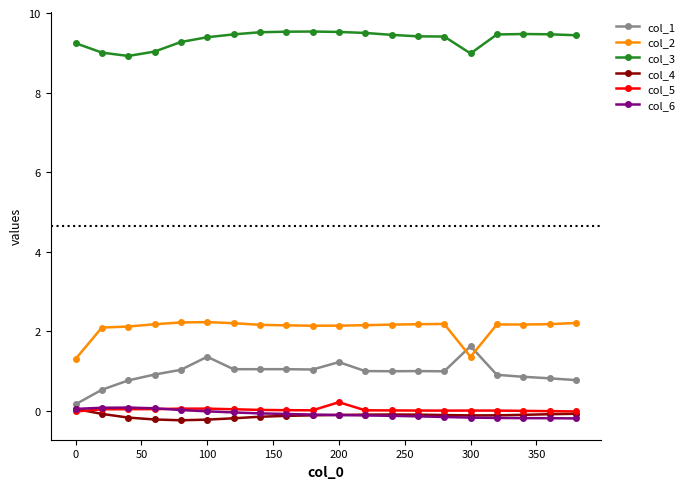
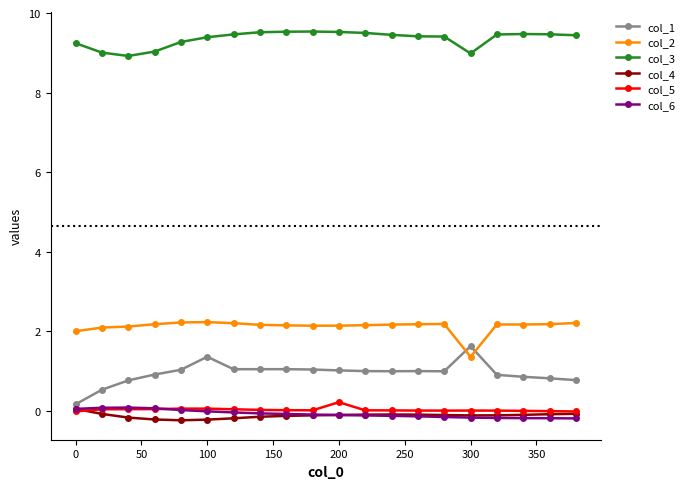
col_2, 0: 1.3 -> 2.0
col_1, 200: 1.2 -> 1.0
